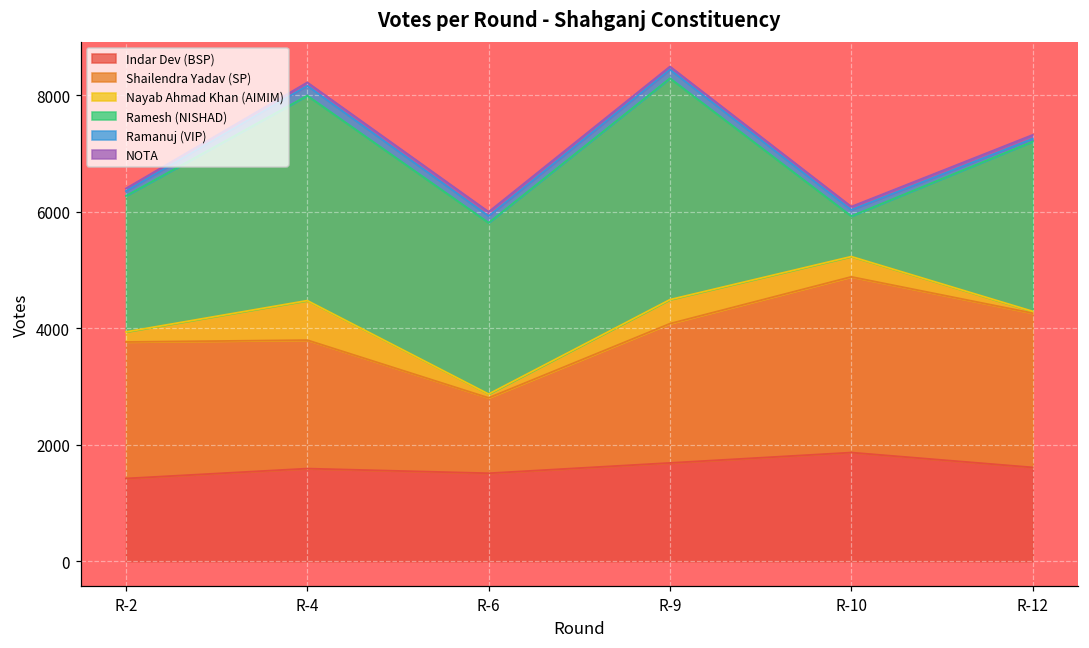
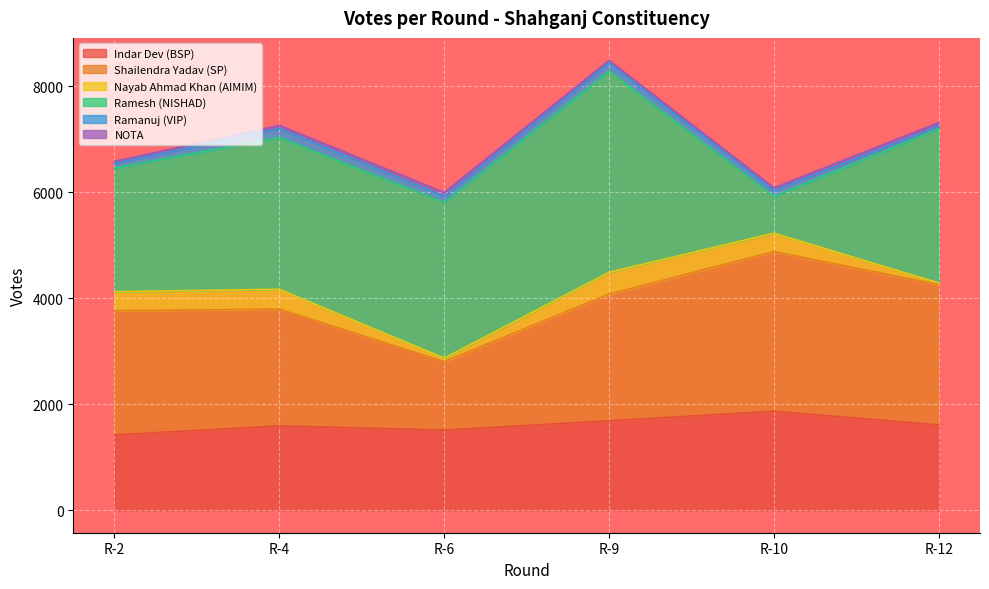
Nayab Ahmad Khan (AIMIM), R-2: 200 -> 400
Nayab Ahmad Khan (AIMIM), R-4: 700 -> 400
Ramesh (NISHAD), R-4: 3500 -> 2900
